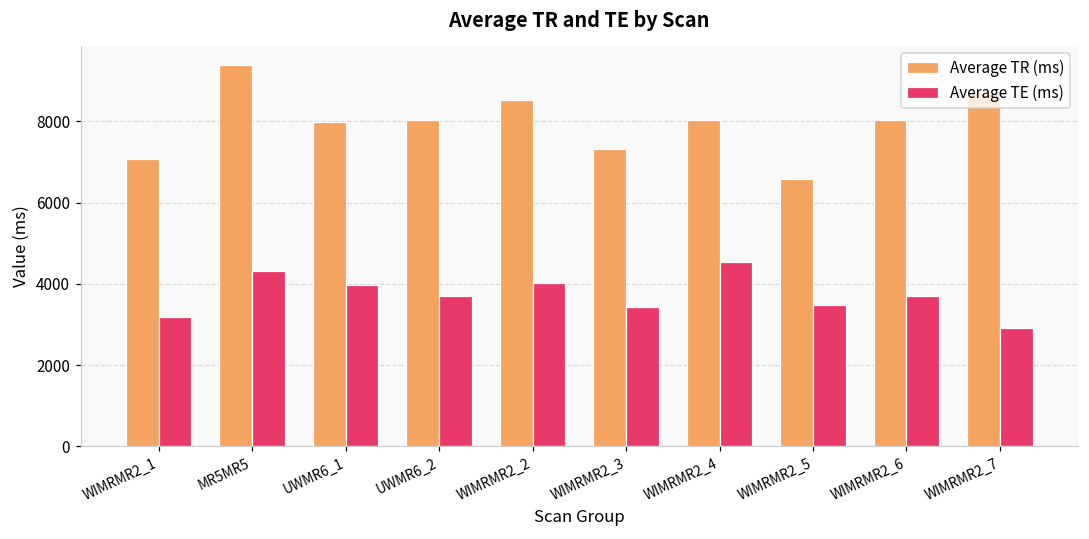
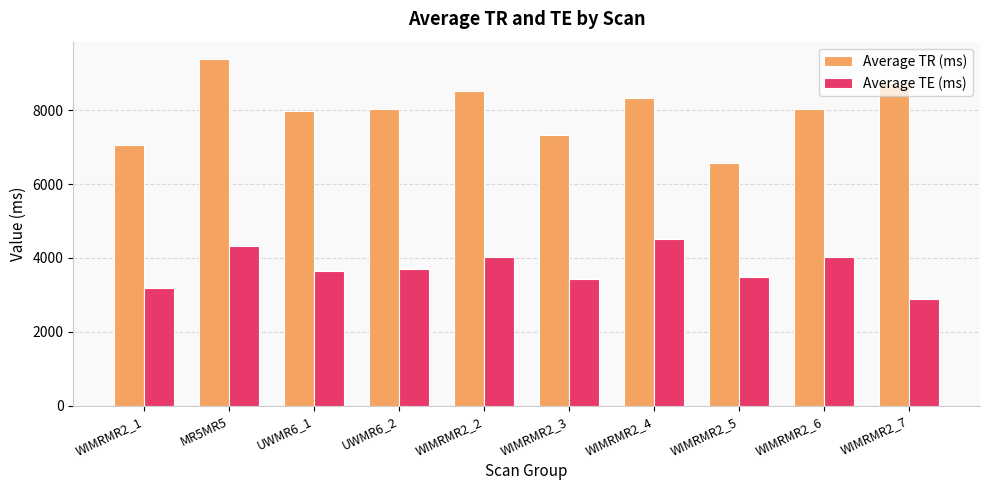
Average TE (ms), UWMR6_1: 4000 -> 3600
Average TR (ms), WIMRMR2_4: 8000 -> 8300
Average TE (ms), WIMRMR2_6: 3700 -> 4000
